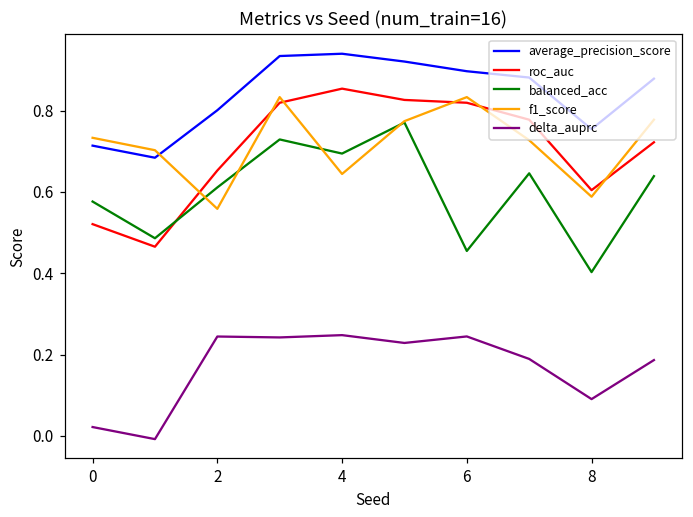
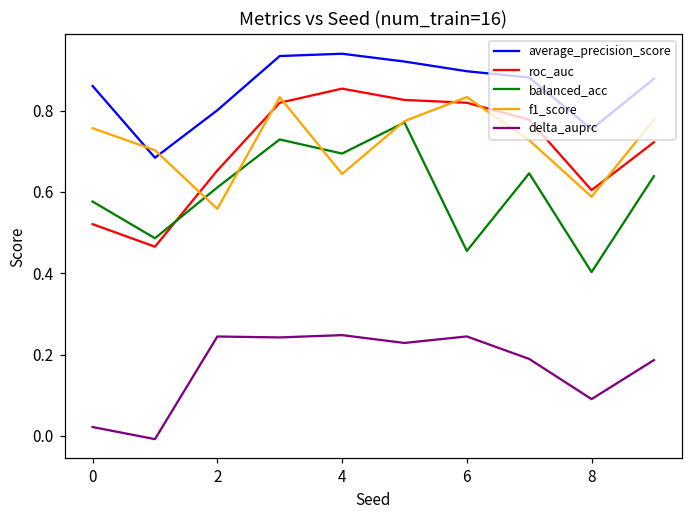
average_precision_score, 0: 0.71 -> 0.86
f1_score, 0: 0.73 -> 0.76
